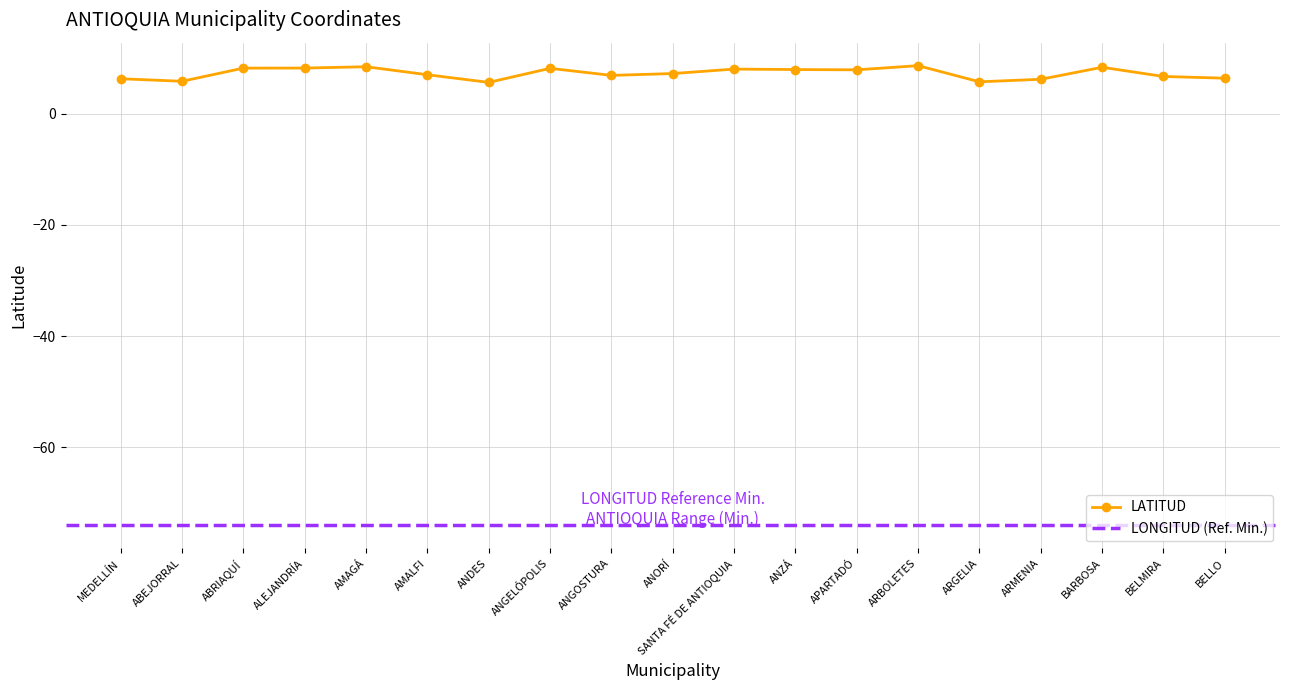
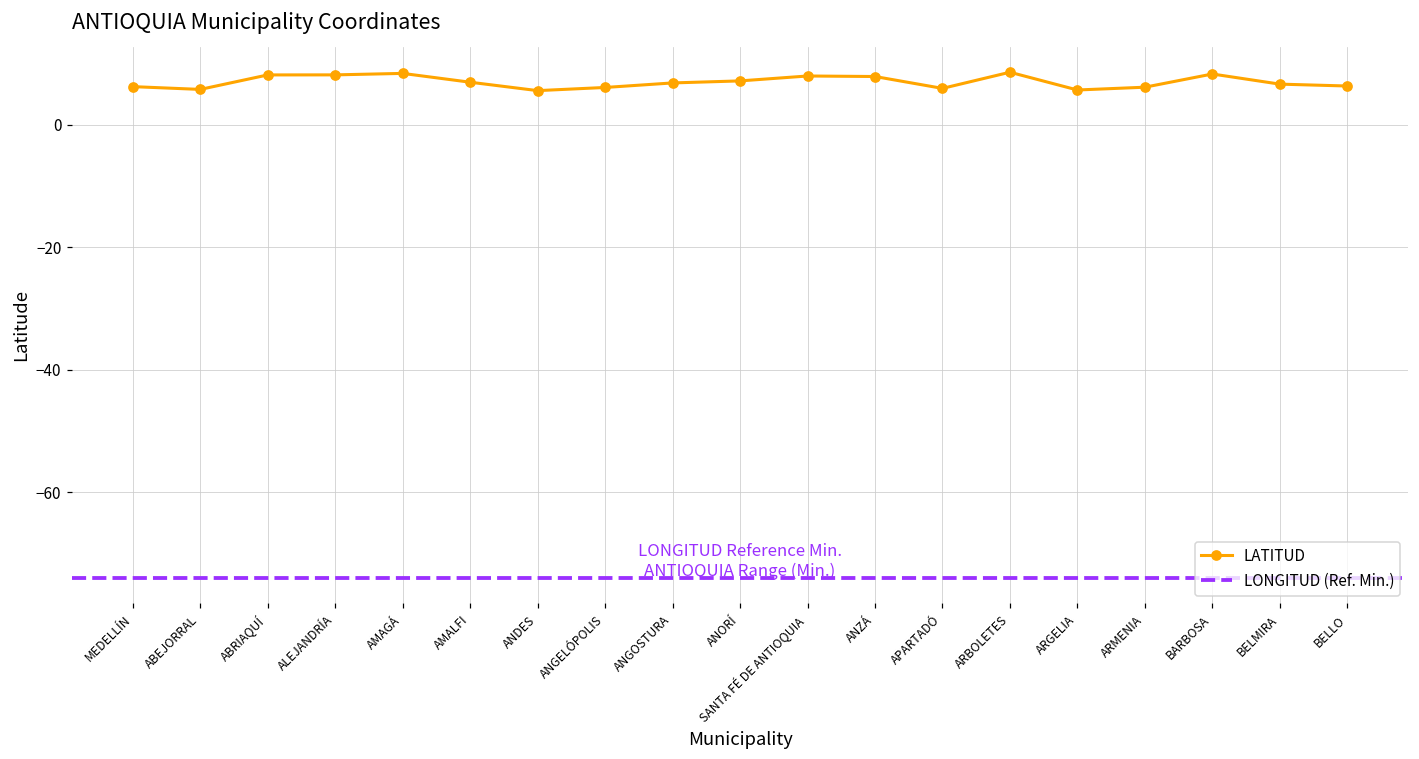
ANGELÓPOLIS: 8 -> 6
APARTADÓ: 8 -> 6
